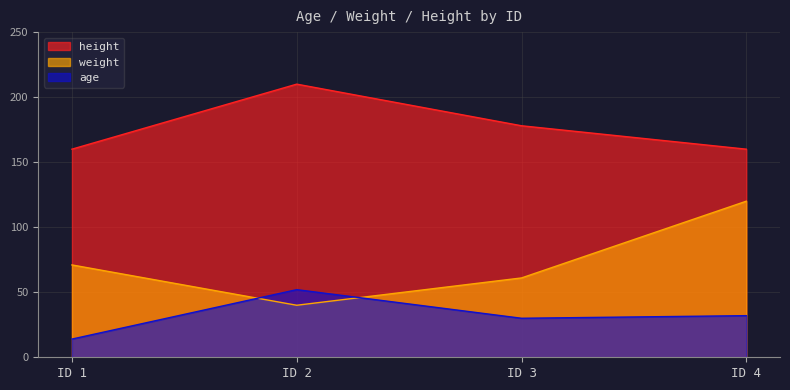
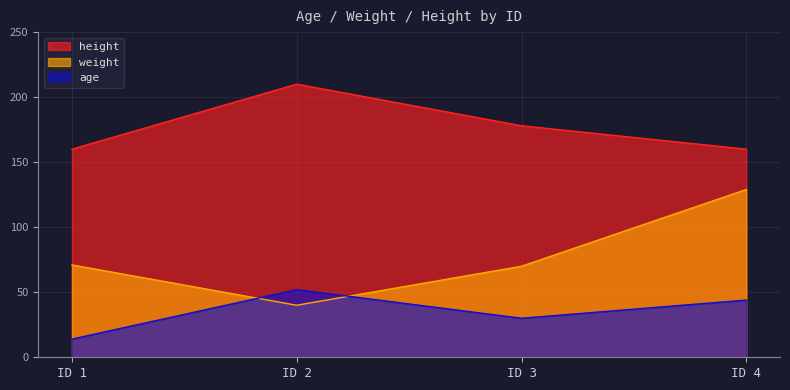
weight, ID 3: 61 -> 70
weight, ID 4: 120 -> 129
age, ID 4: 32 -> 44
